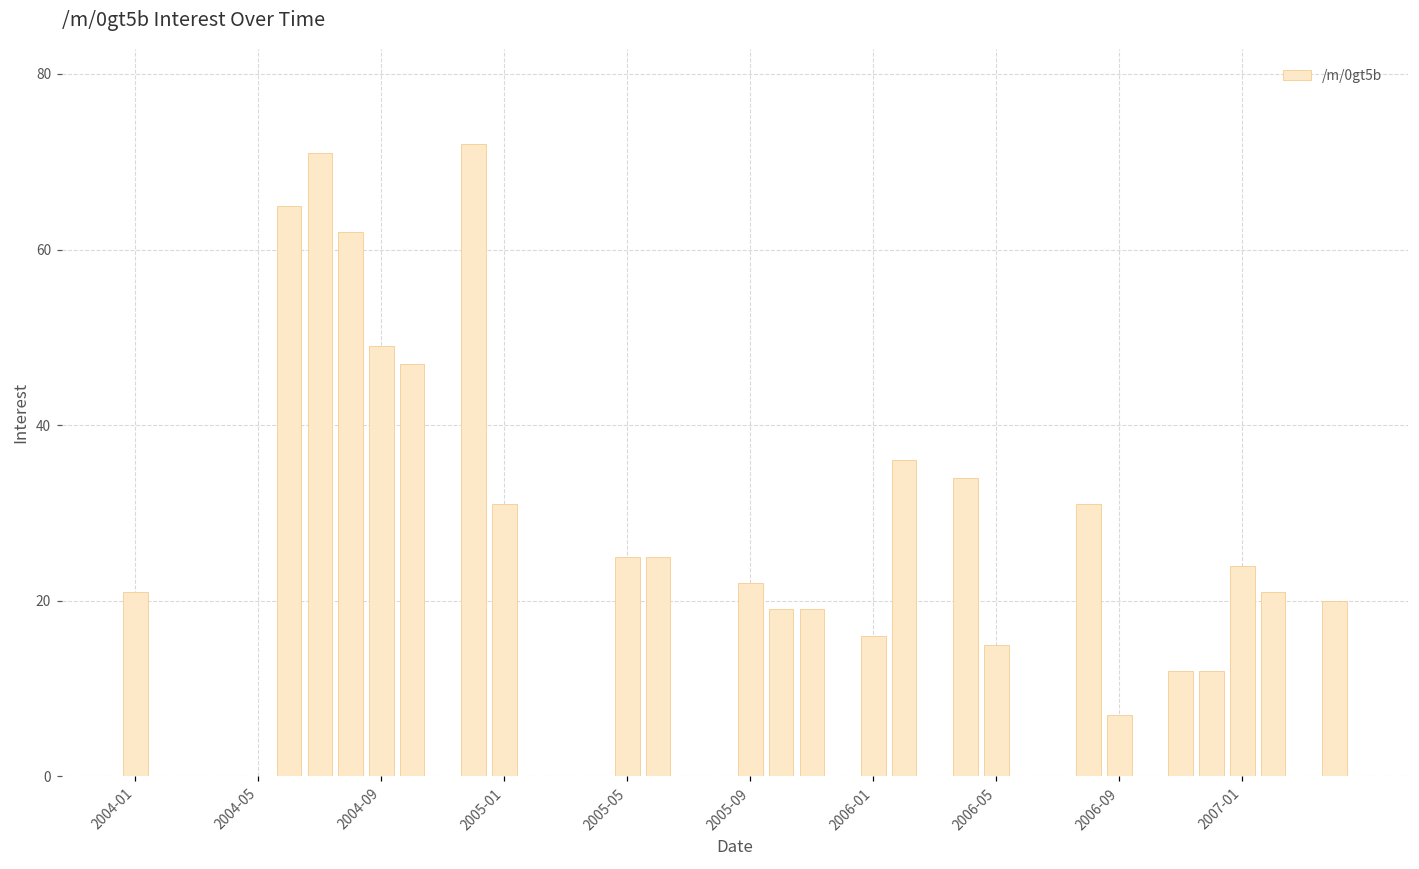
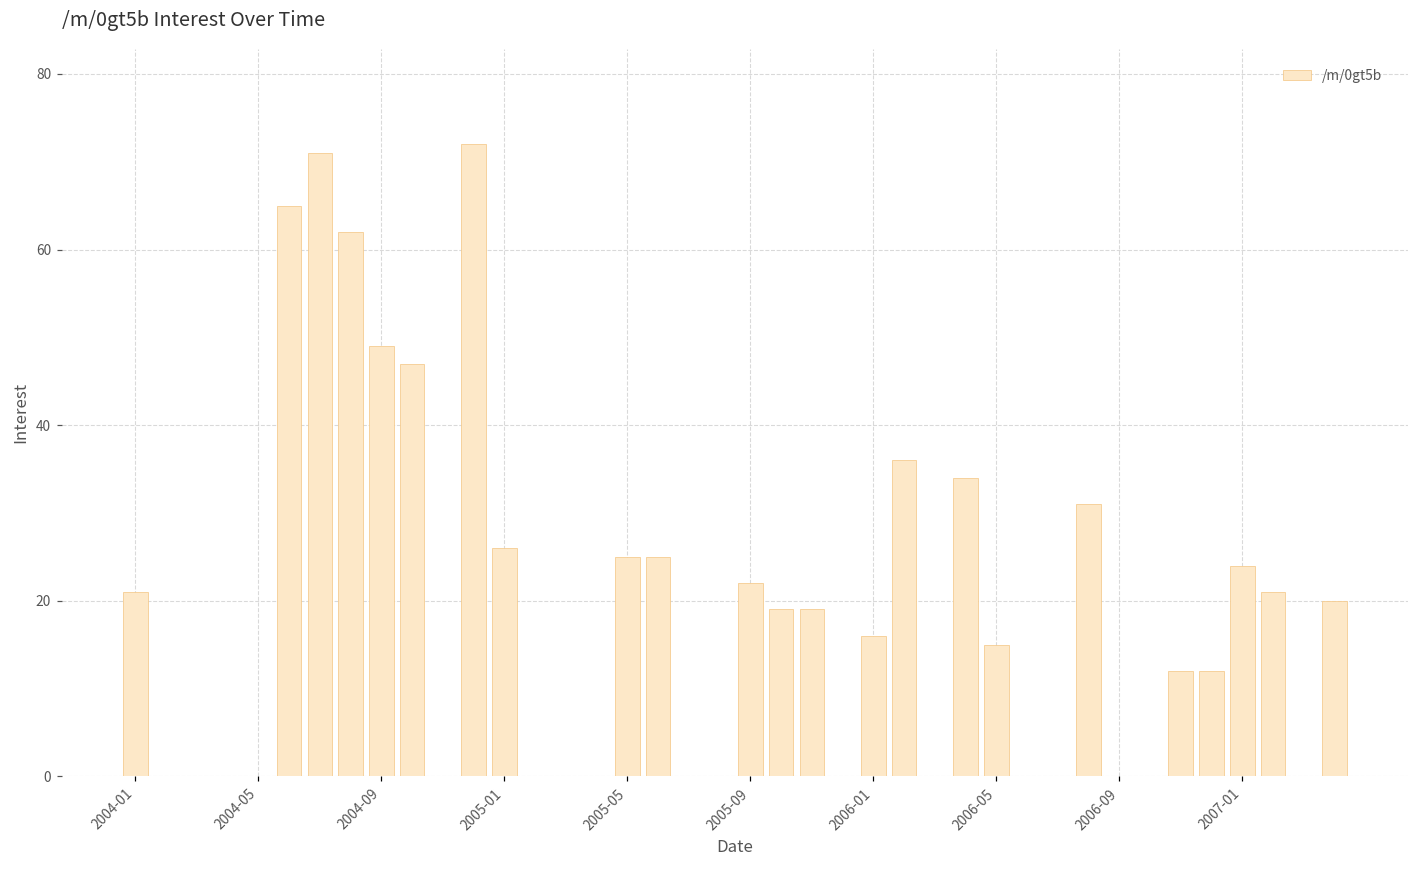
2005-01: 31 -> 26
2006-09: 7 -> 0
